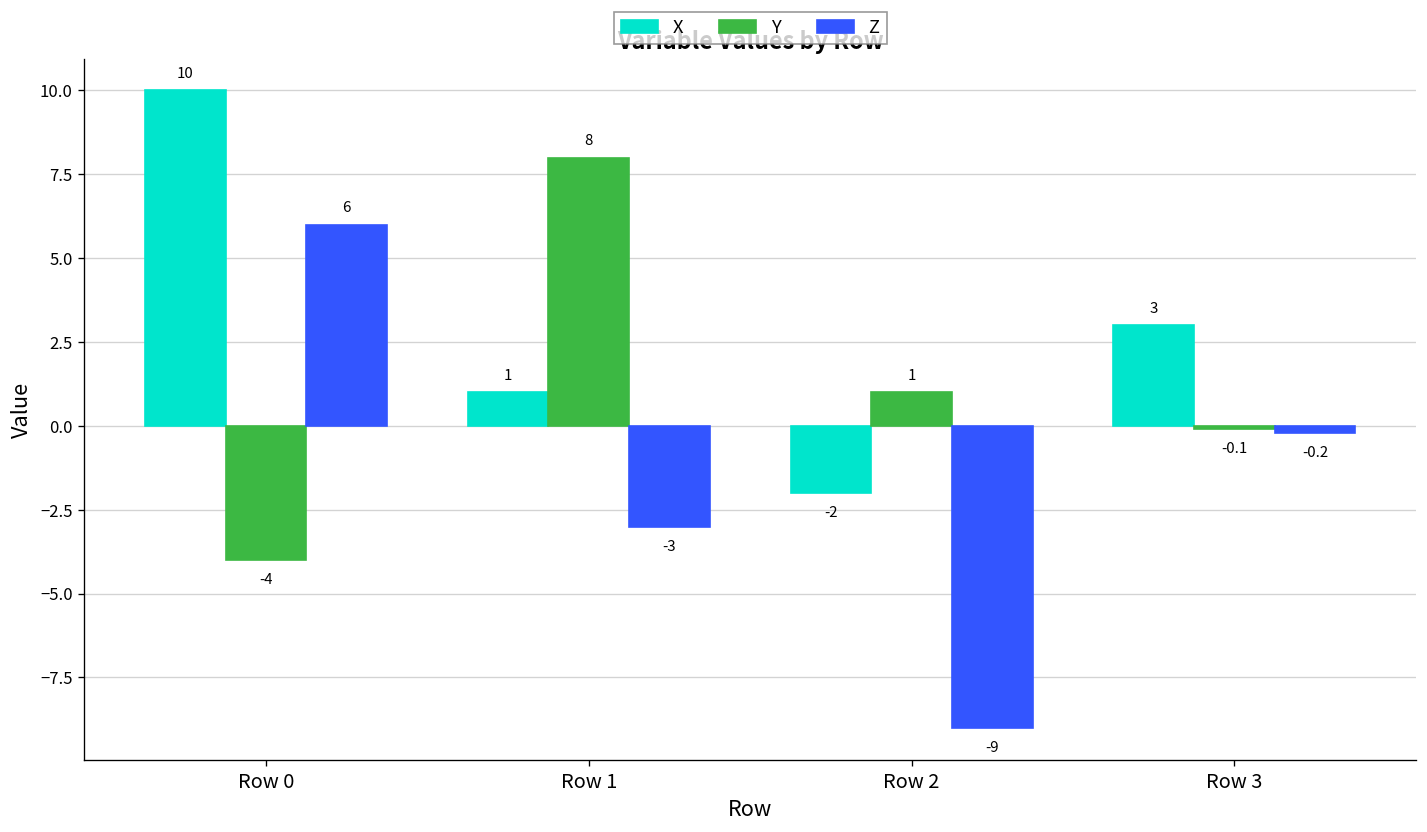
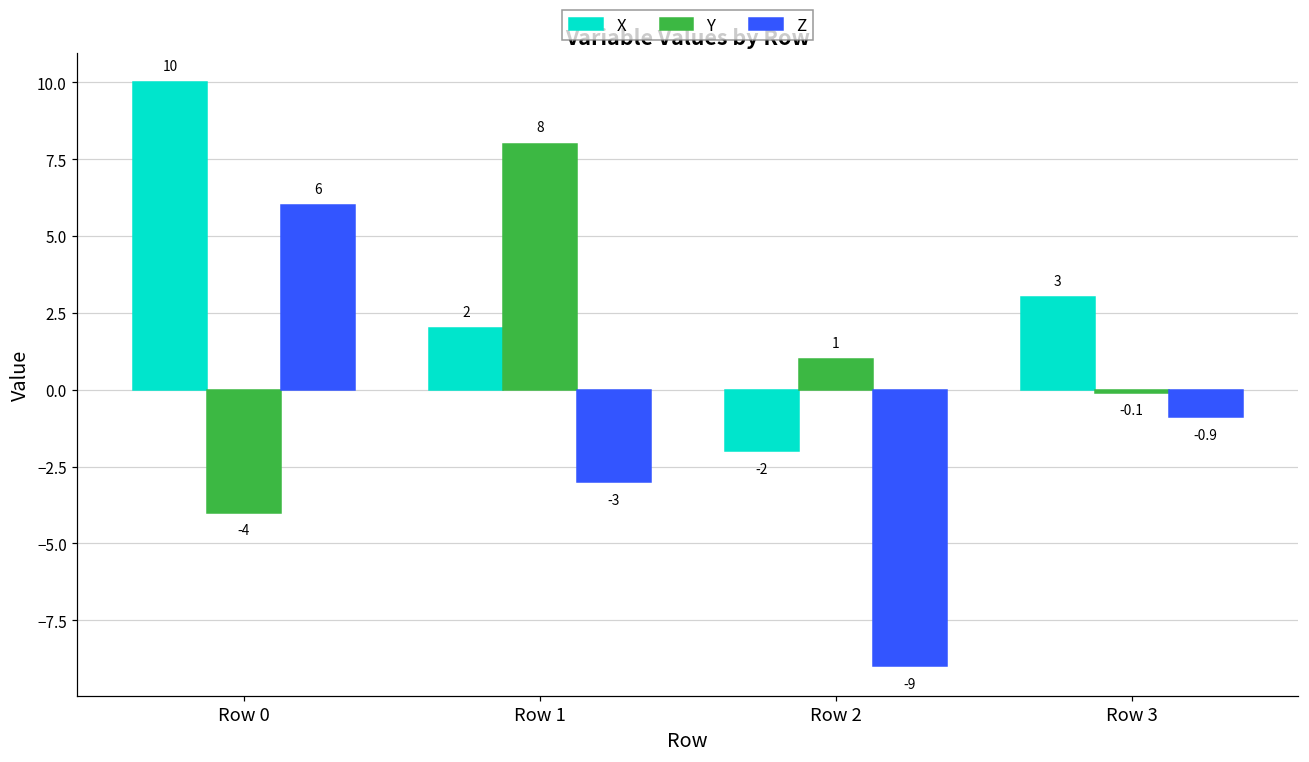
X, Row 1: 1 -> 2
Z, Row 3: -0.2 -> -0.9
